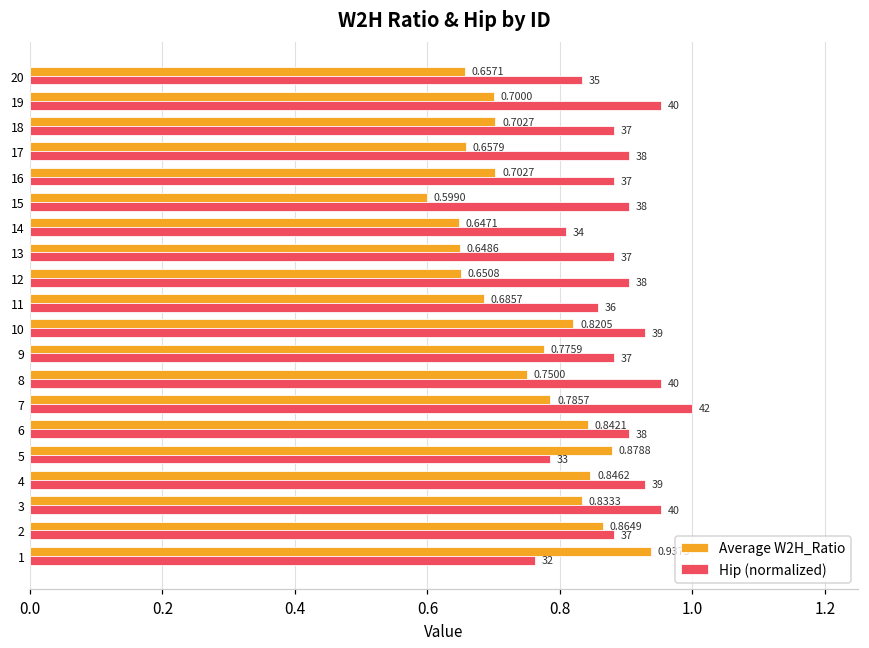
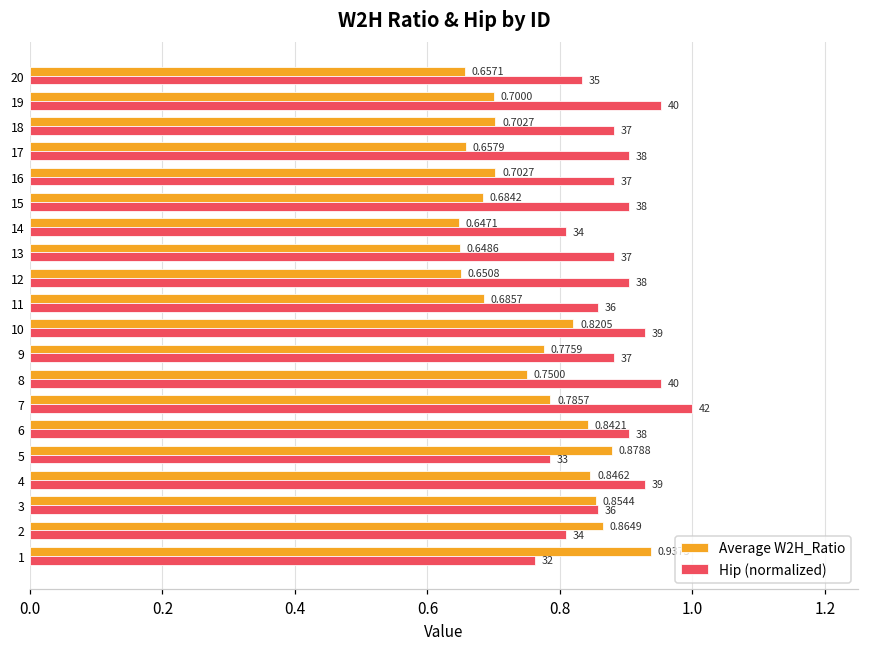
Average W2H_Ratio, 15: 0.5990 -> 0.6842
Average W2H_Ratio, 3: 0.8333 -> 0.8544
Hip (normalized), 3: 40 -> 36
Hip (normalized), 2: 37 -> 34
